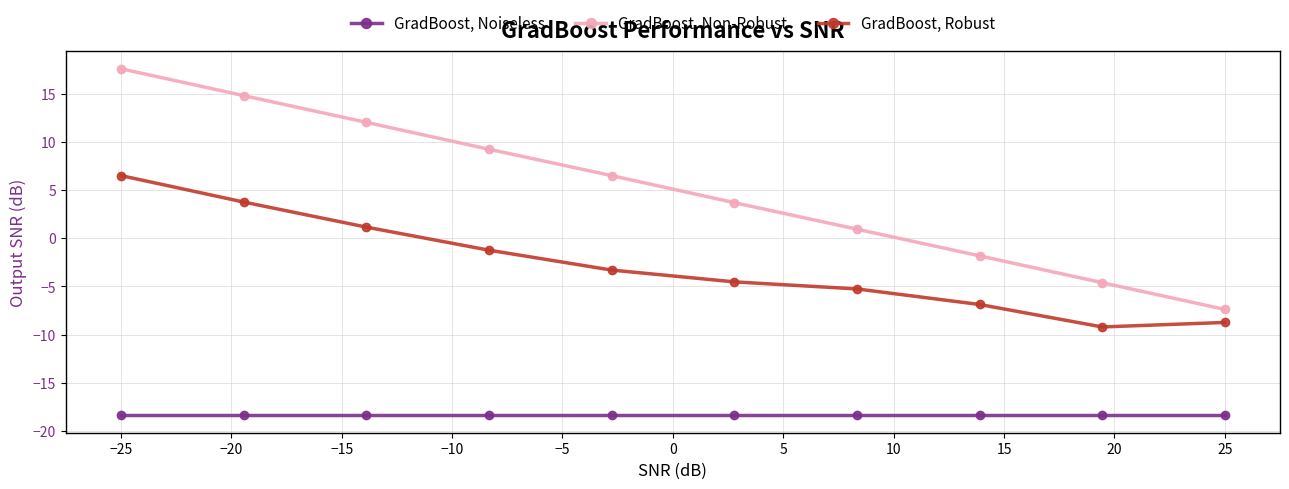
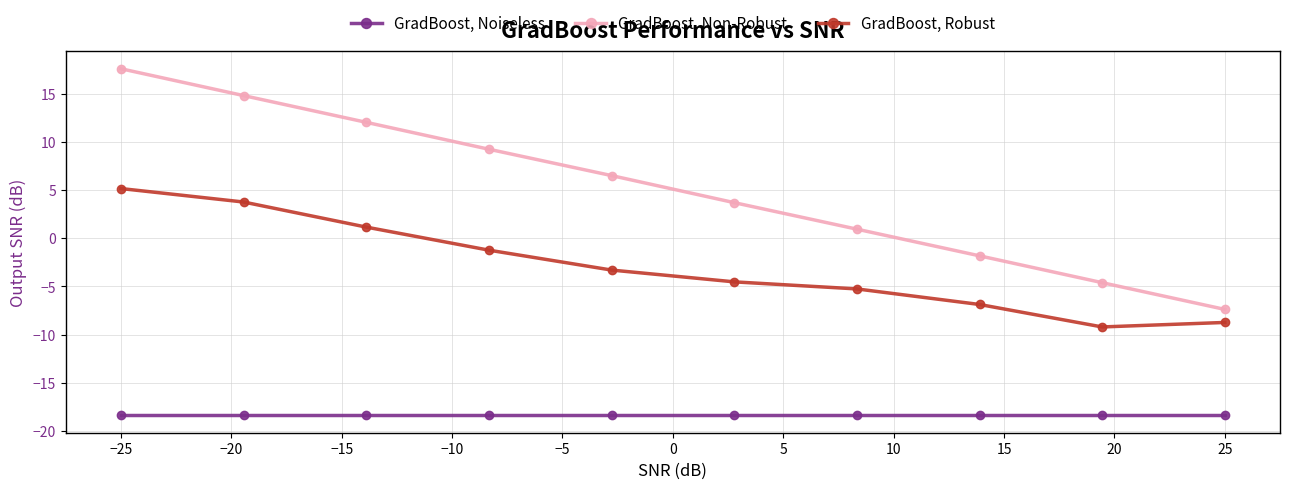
GradBoost, Robust, −25: 7 -> 5
